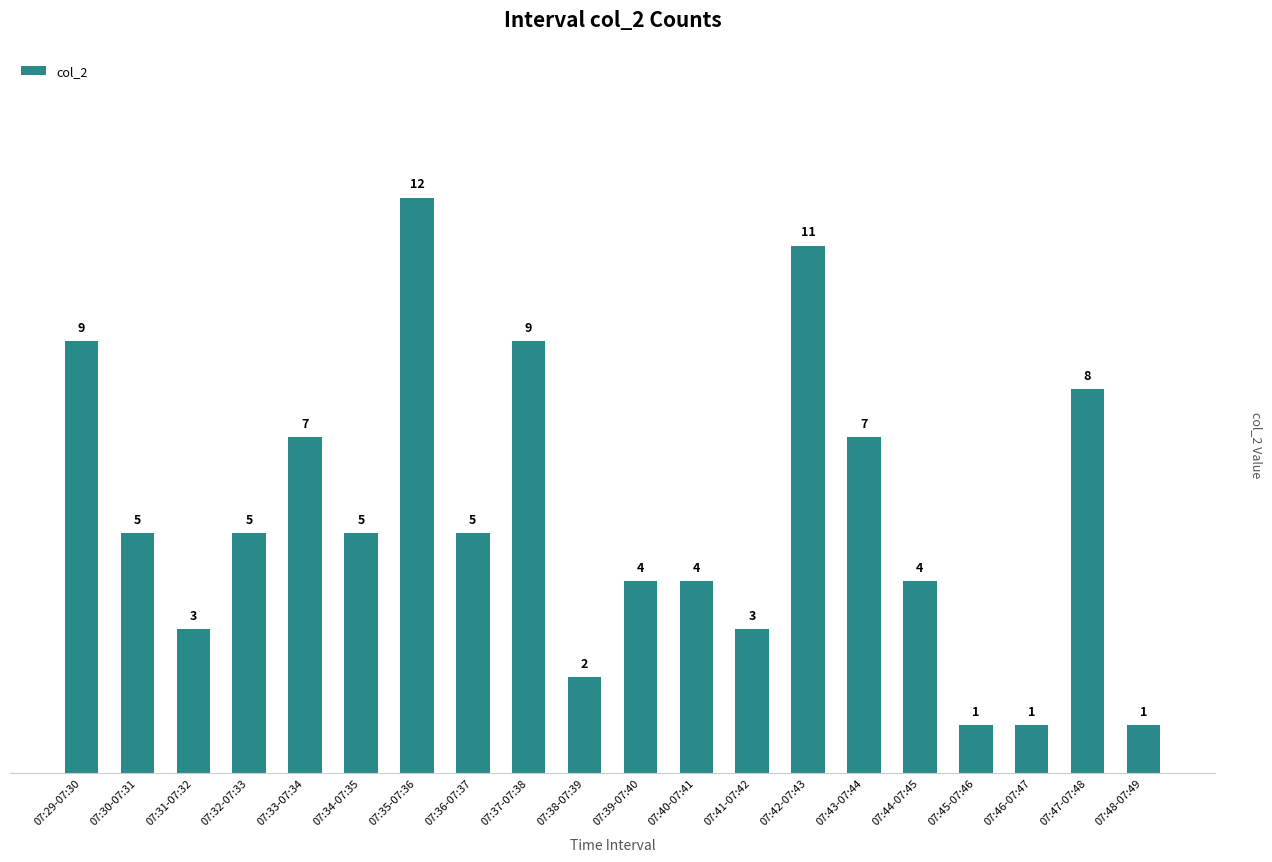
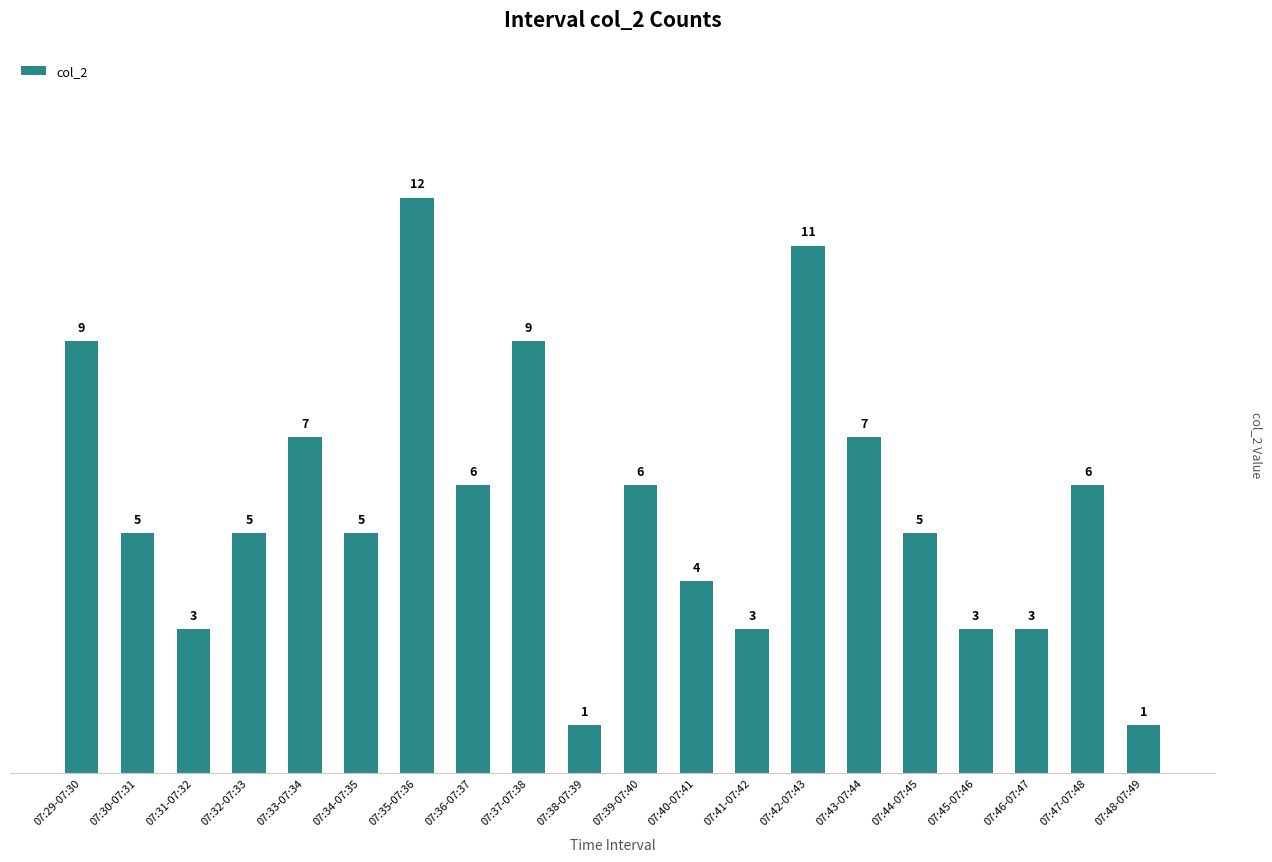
07:36-07:37: 5 -> 6
07:38-07:39: 2 -> 1
07:39-07:40: 4 -> 6
07:44-07:45: 4 -> 5
07:45-07:46: 1 -> 3
07:46-07:47: 1 -> 3
07:47-07:48: 8 -> 6
